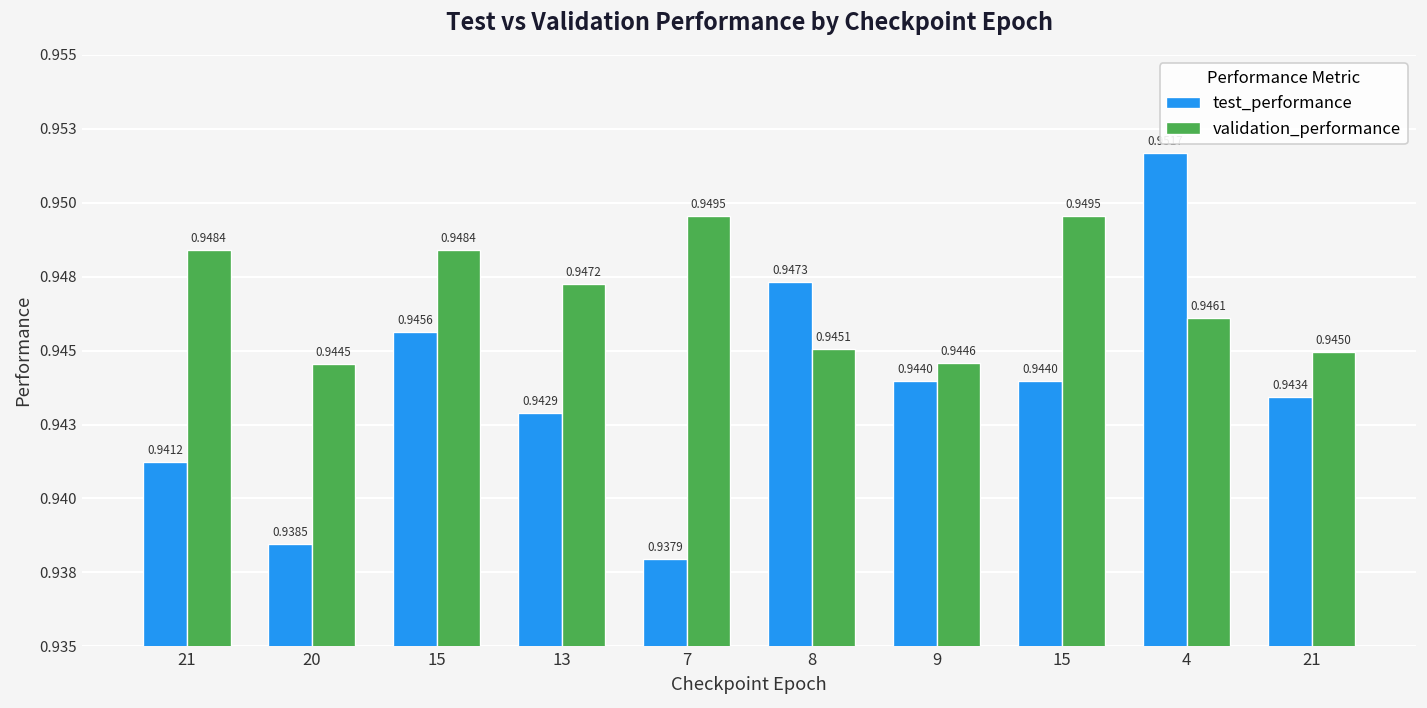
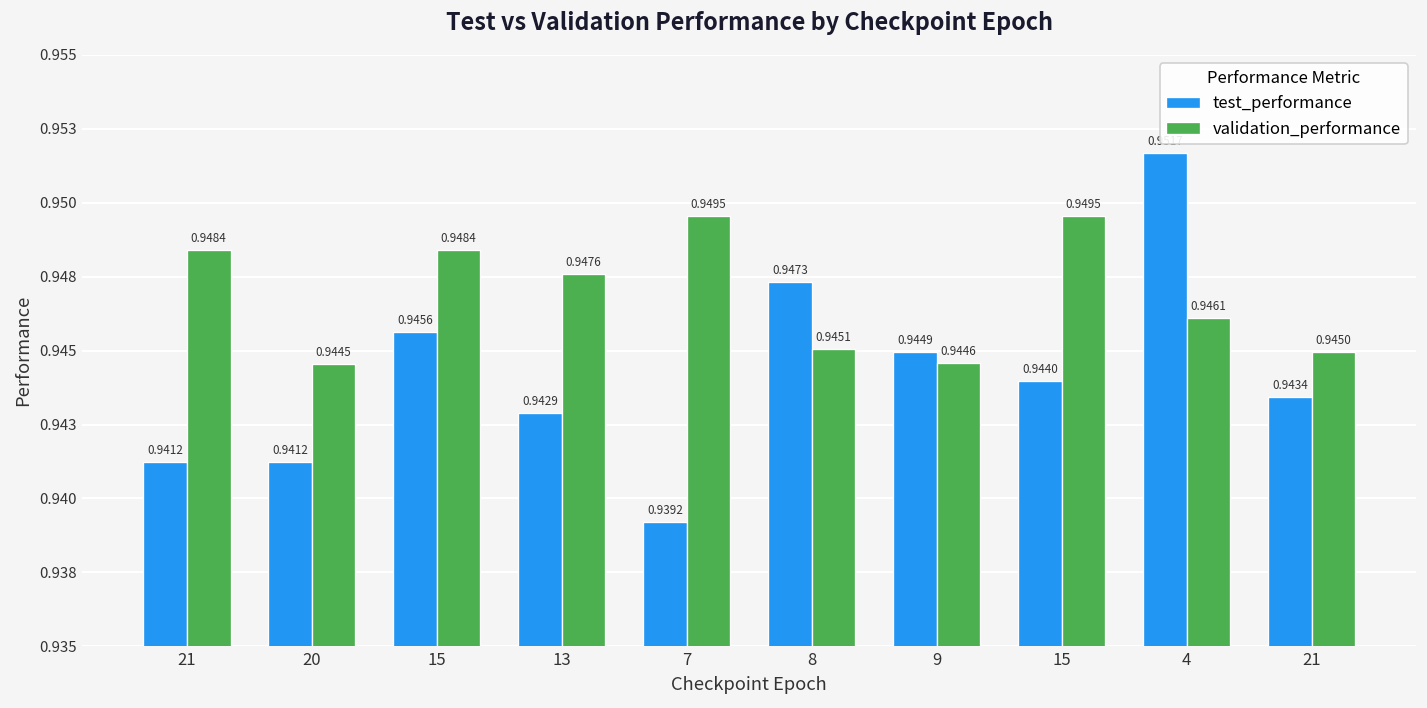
test_performance, 20: 0.9385 -> 0.9412
validation_performance, 13: 0.9472 -> 0.9476
test_performance, 7: 0.9379 -> 0.9392
test_performance, 9: 0.9440 -> 0.9449
